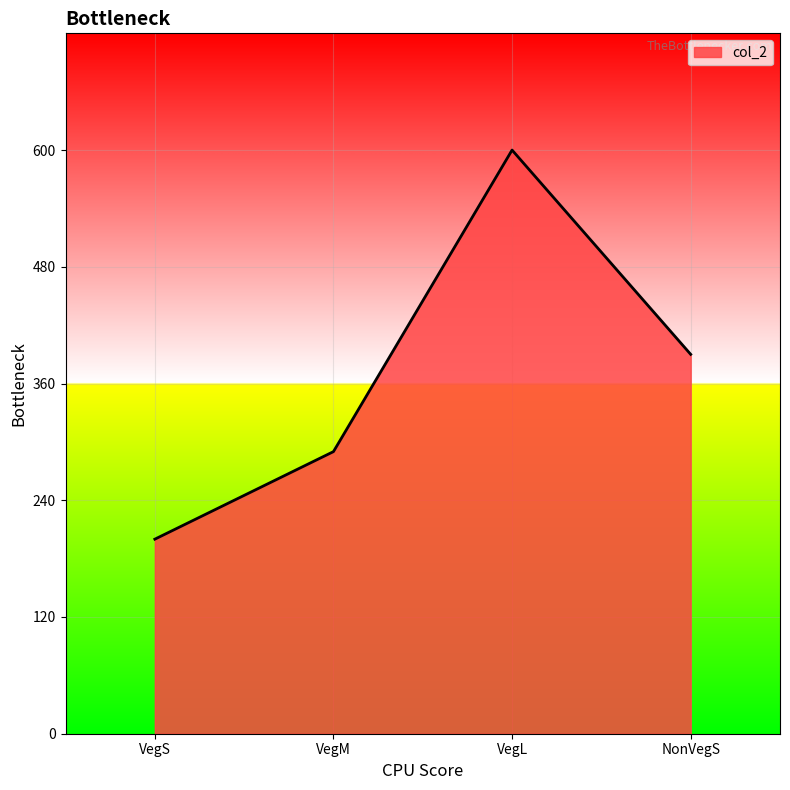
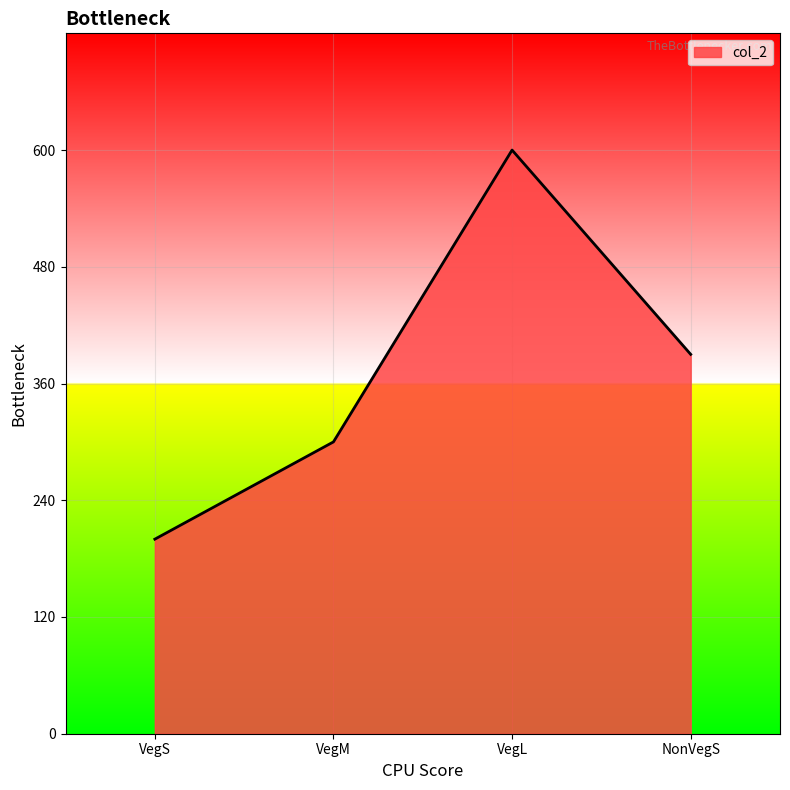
VegM: 290 -> 300
